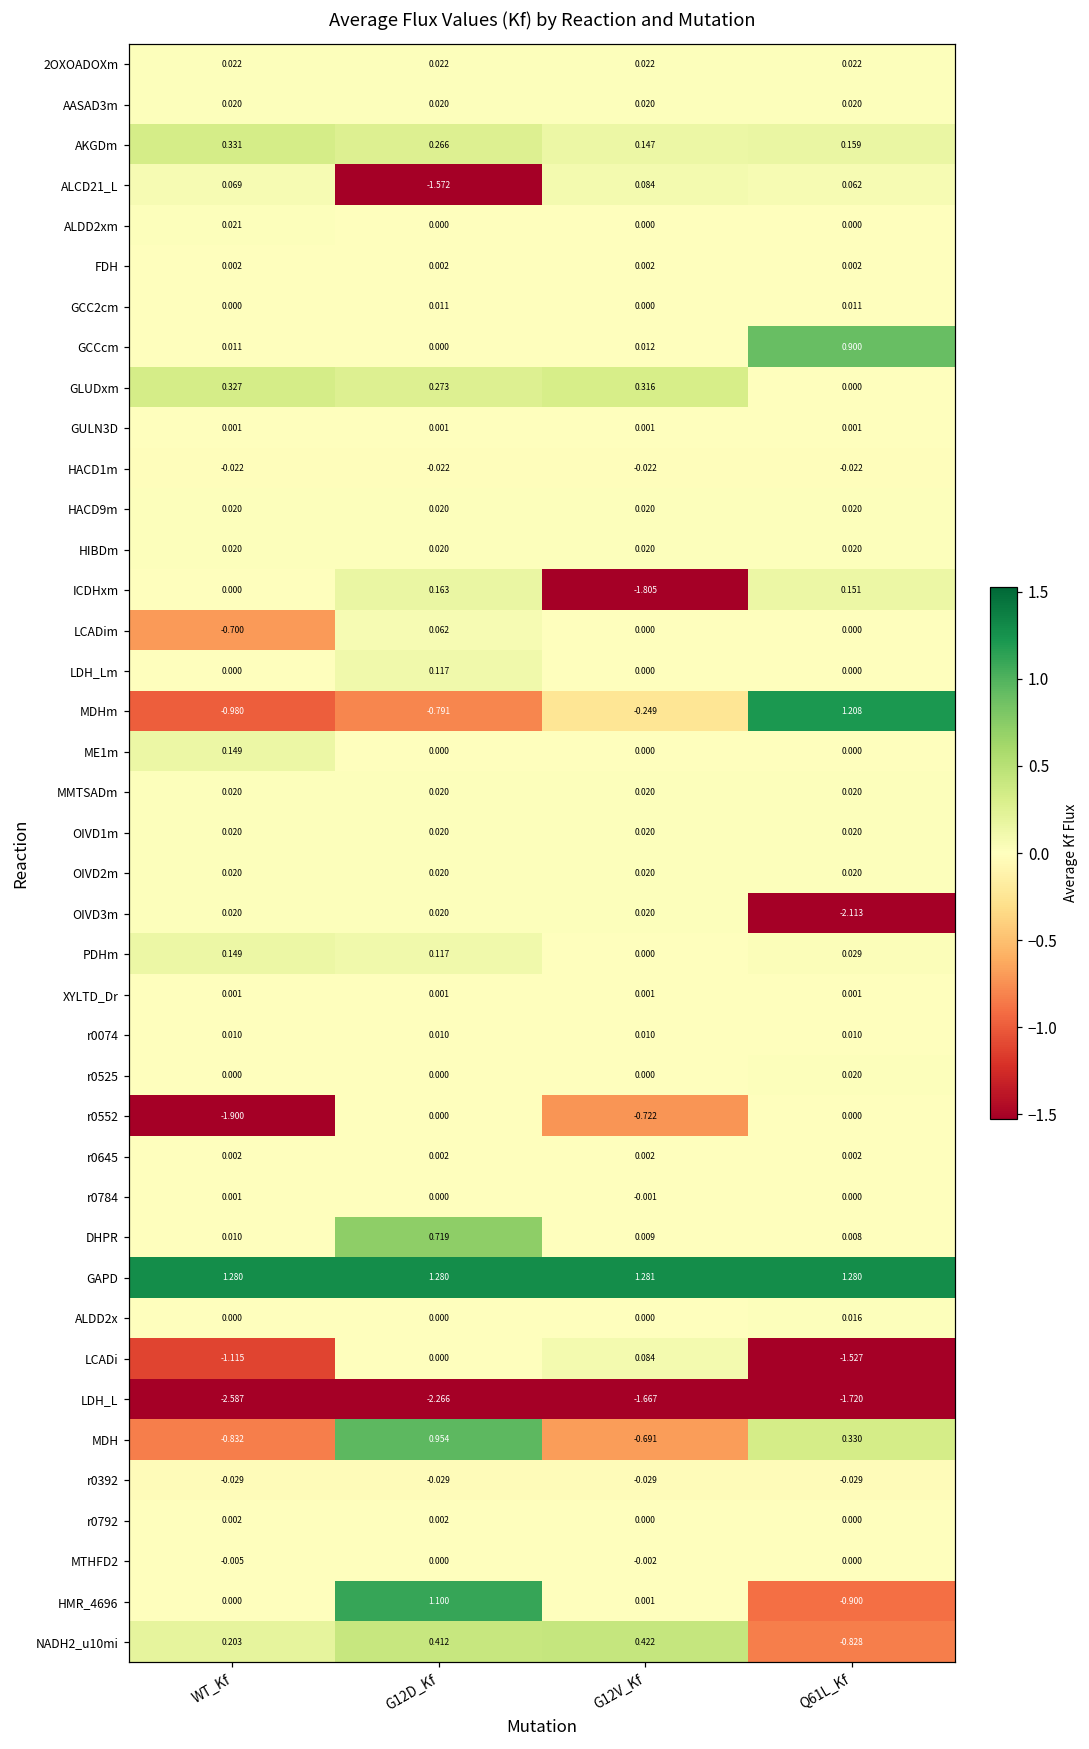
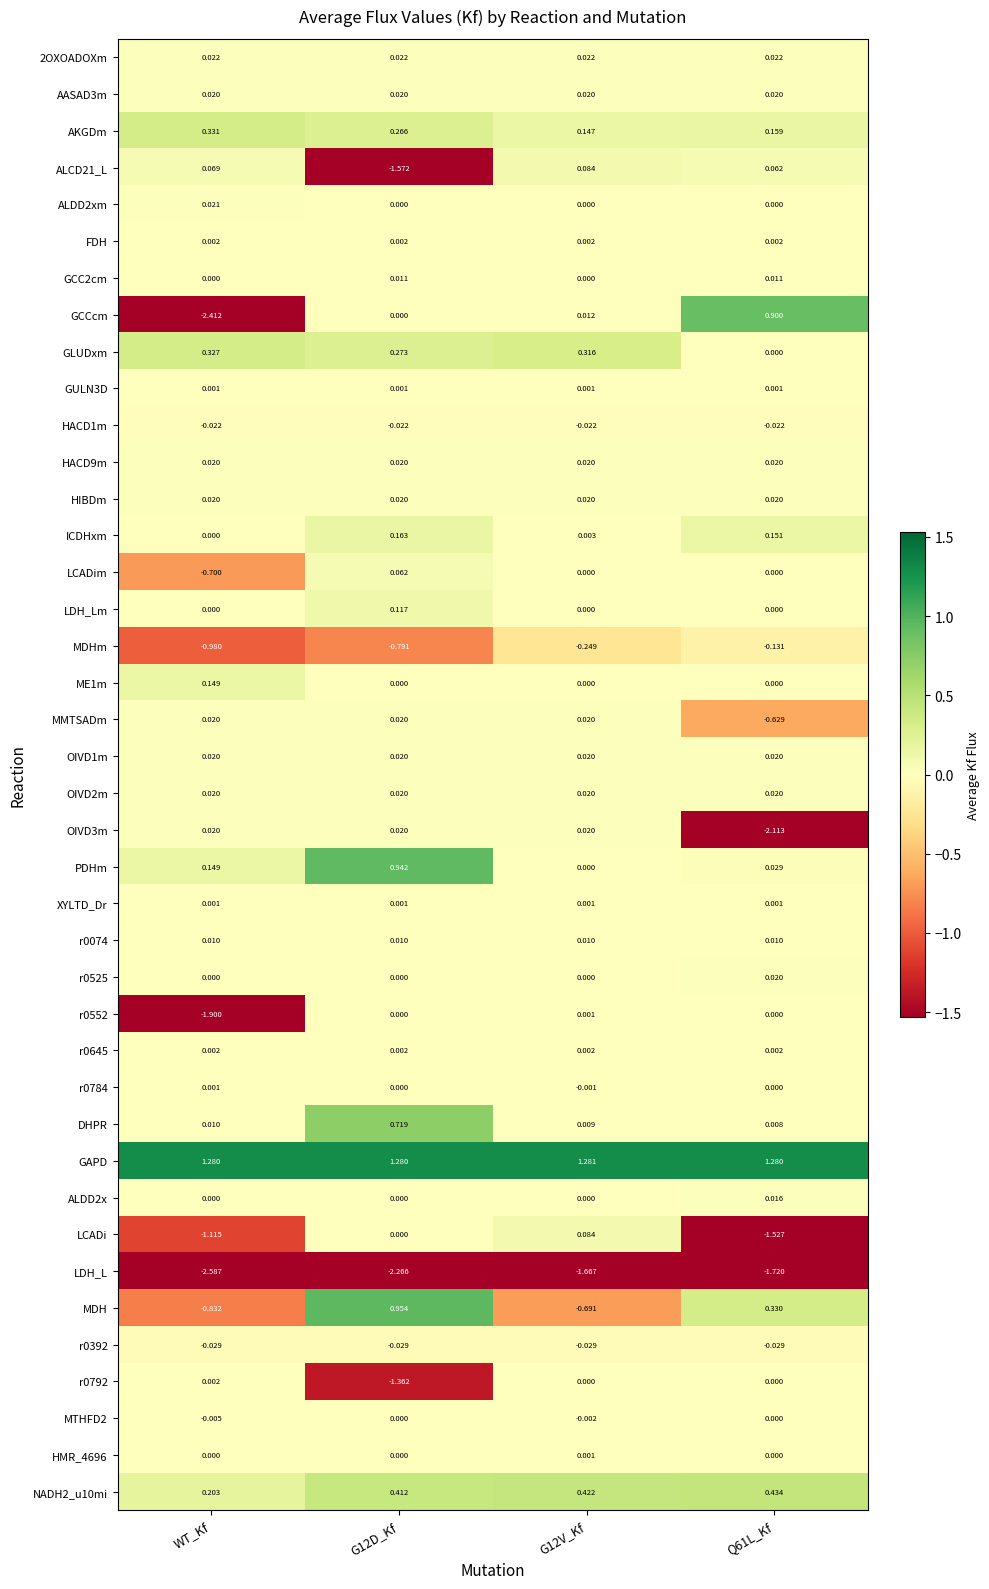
GCCcm, WT_Kf: 0.011 -> -2.412
ICDHxm, G12V_Kf: -1.805 -> 0.003
MDHm, Q61L_Kf: 1.208 -> -0.131
MMTSADm, Q61L_Kf: 0.020 -> -0.629
PDHm, G12D_Kf: 0.117 -> 0.942
r0552, G12V_Kf: -0.722 -> 0.001
r0792, G12D_Kf: 0.002 -> -1.362
HMR_4696, G12D_Kf: 1.100 -> 0.000
HMR_4696, Q61L_Kf: -0.900 -> 0.000
NADH2_u10mi, Q61L_Kf: -0.828 -> 0.434
